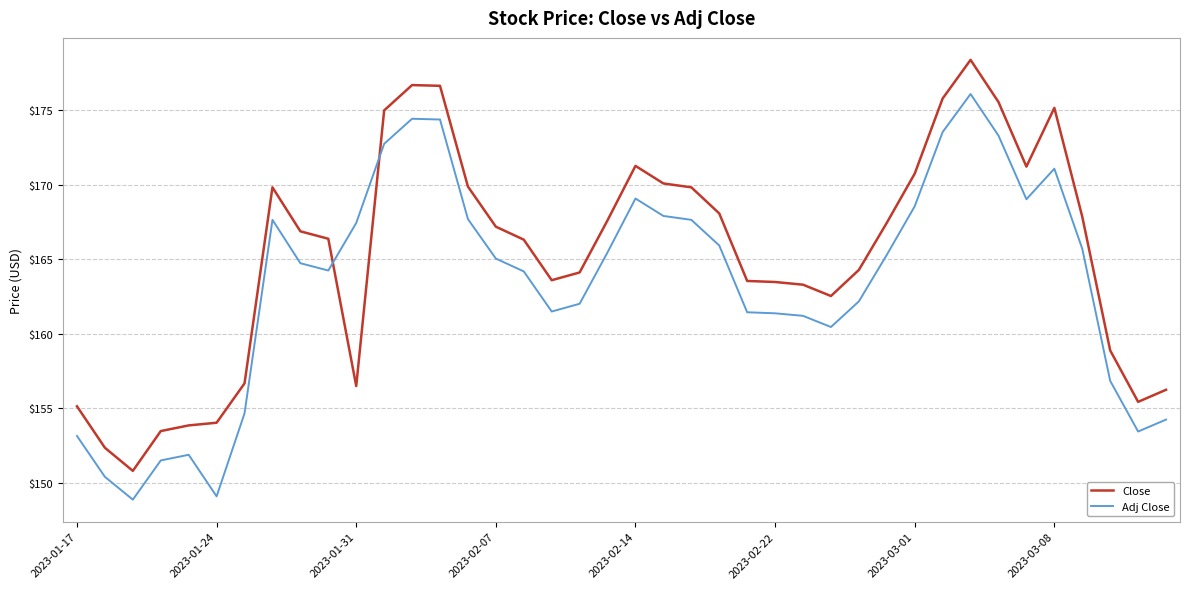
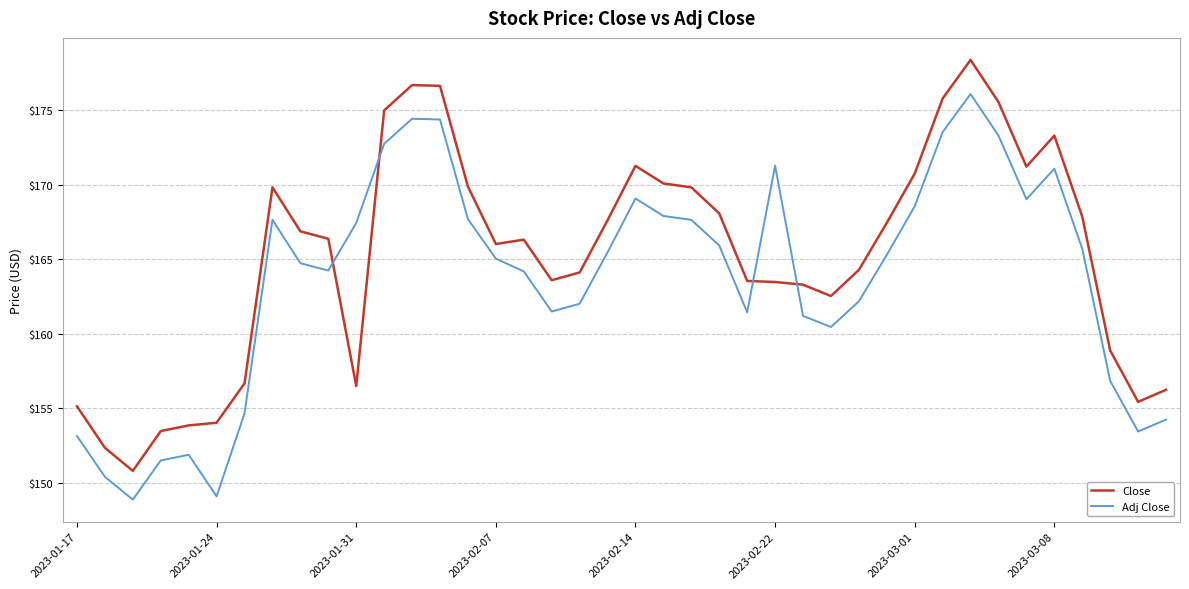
Close, 2023-02-07: $167.2 -> $166.0
Adj Close, 2023-02-22: $161.4 -> $171.3
Close, 2023-03-08: $175.2 -> $173.3
